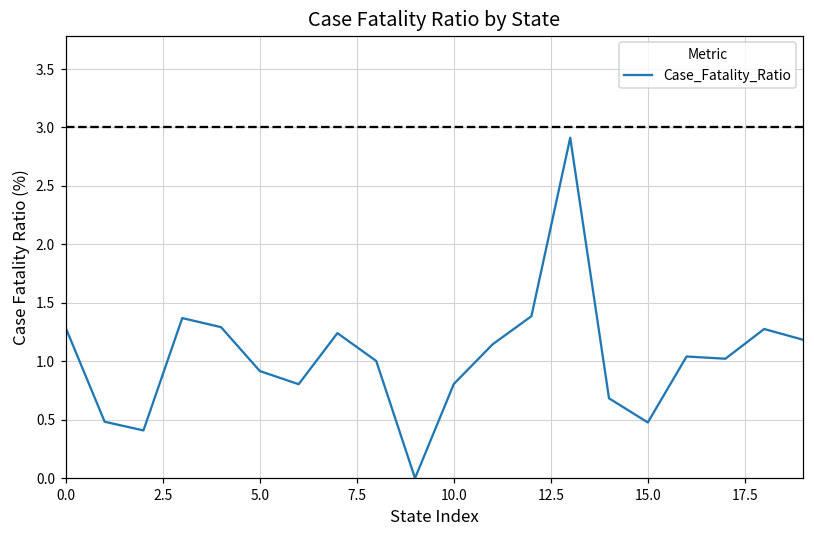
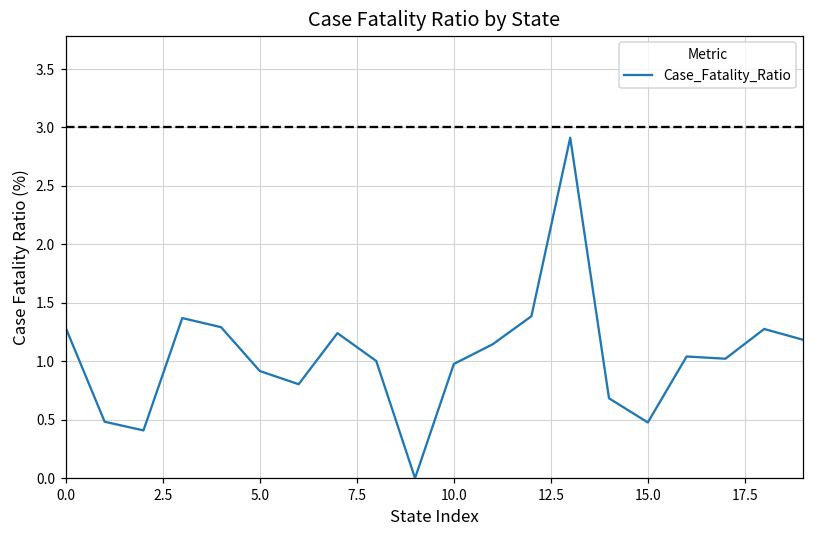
10.0: 0.81 -> 0.98
